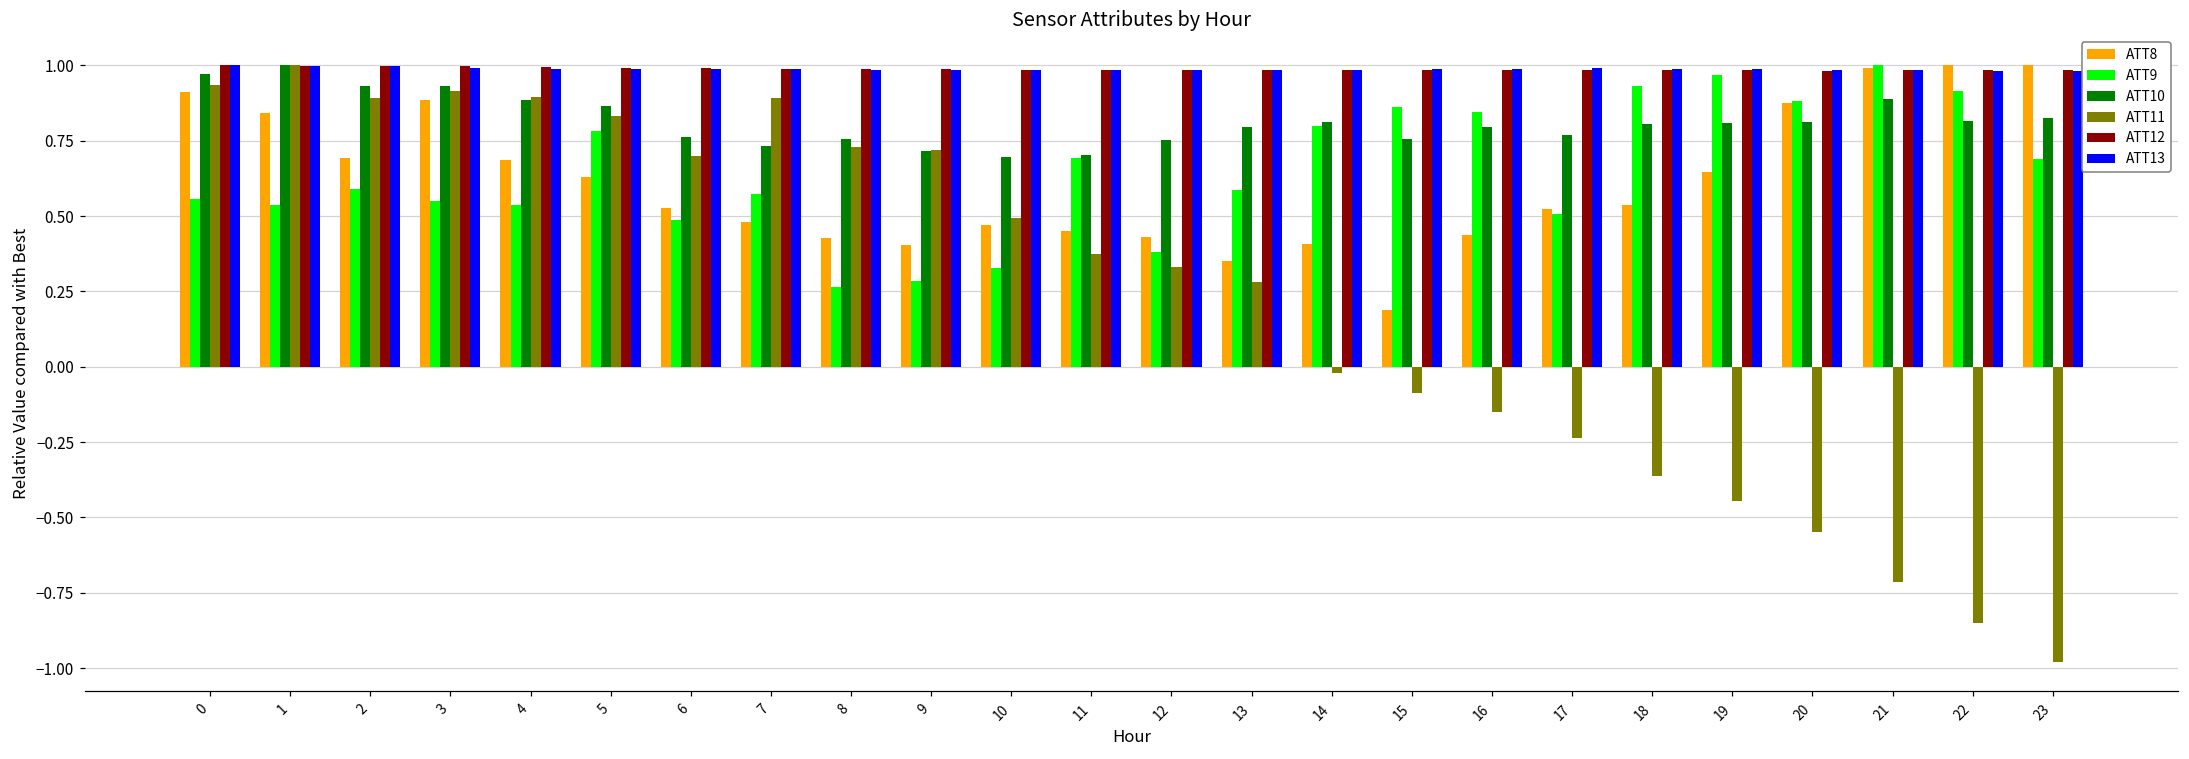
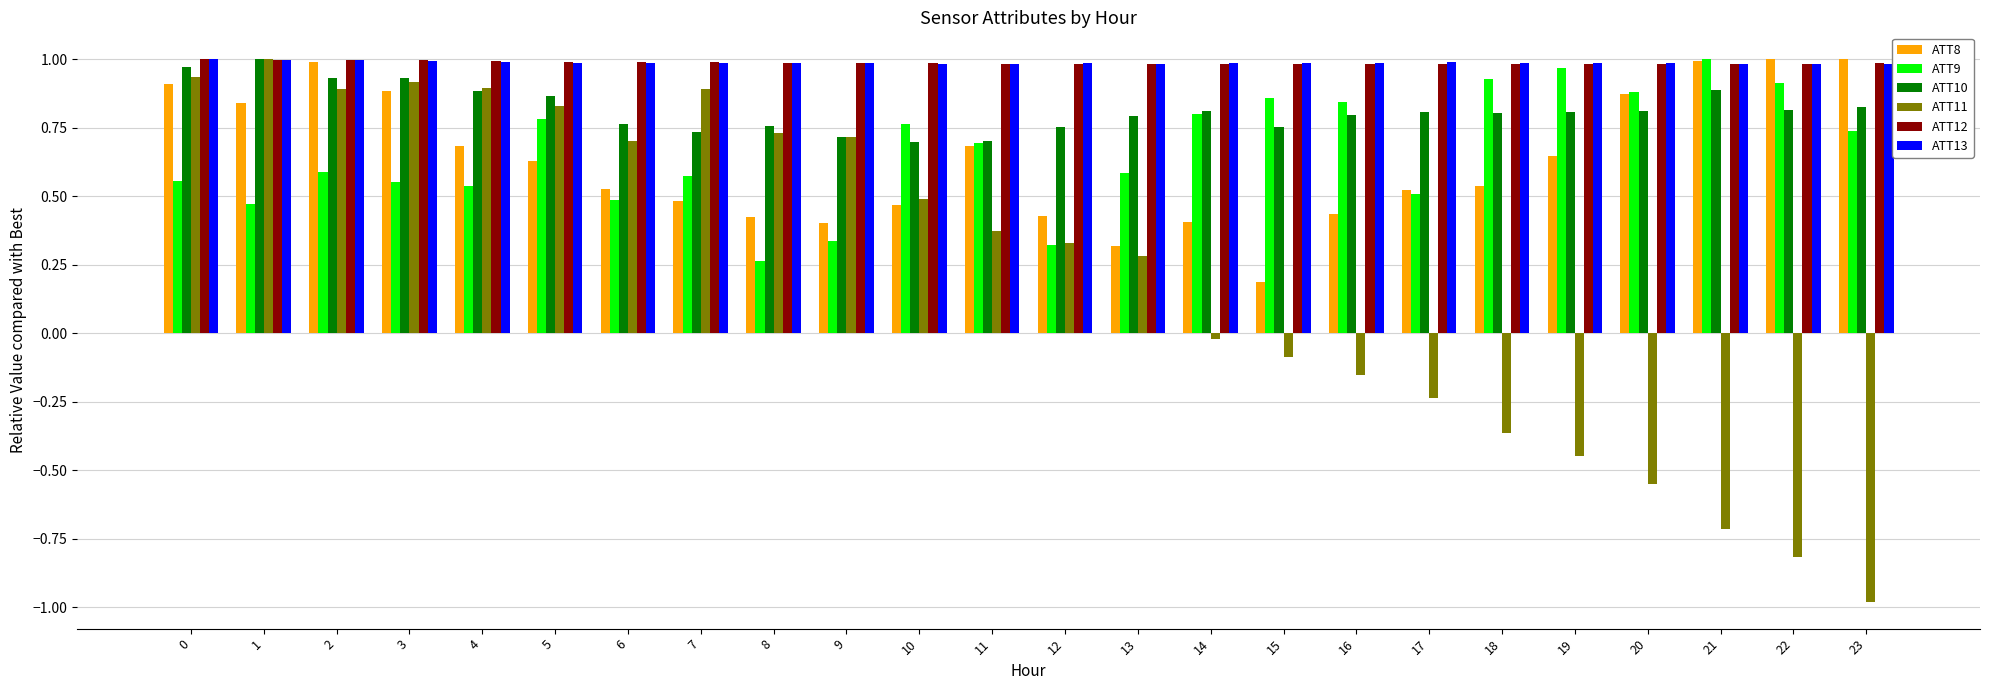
ATT9, 1: 0.54 -> 0.47
ATT8, 2: 0.69 -> 0.99
ATT9, 9: 0.29 -> 0.34
ATT9, 10: 0.33 -> 0.76
ATT8, 11: 0.45 -> 0.69
ATT9, 12: 0.38 -> 0.32
ATT8, 13: 0.35 -> 0.32
ATT10, 17: 0.77 -> 0.81
ATT11, 22: -0.85 -> -0.82
ATT9, 23: 0.69 -> 0.74
